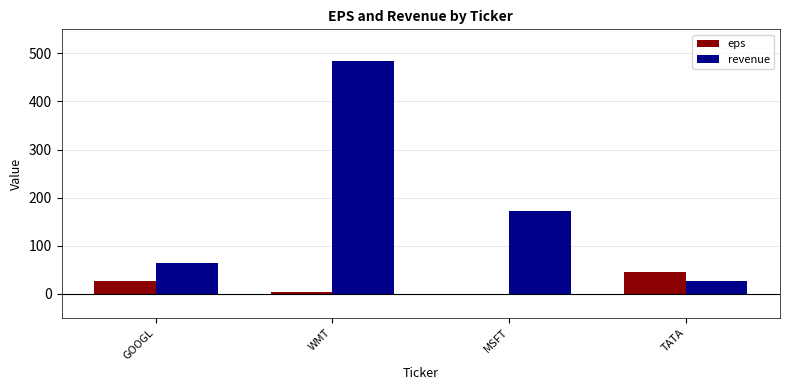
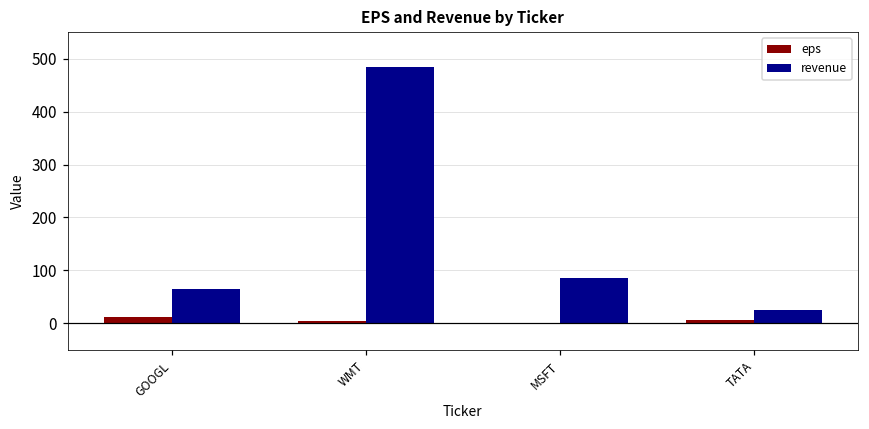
eps, GOOGL: 30 -> 10
revenue, MSFT: 170 -> 90
eps, TATA: 40 -> 10
